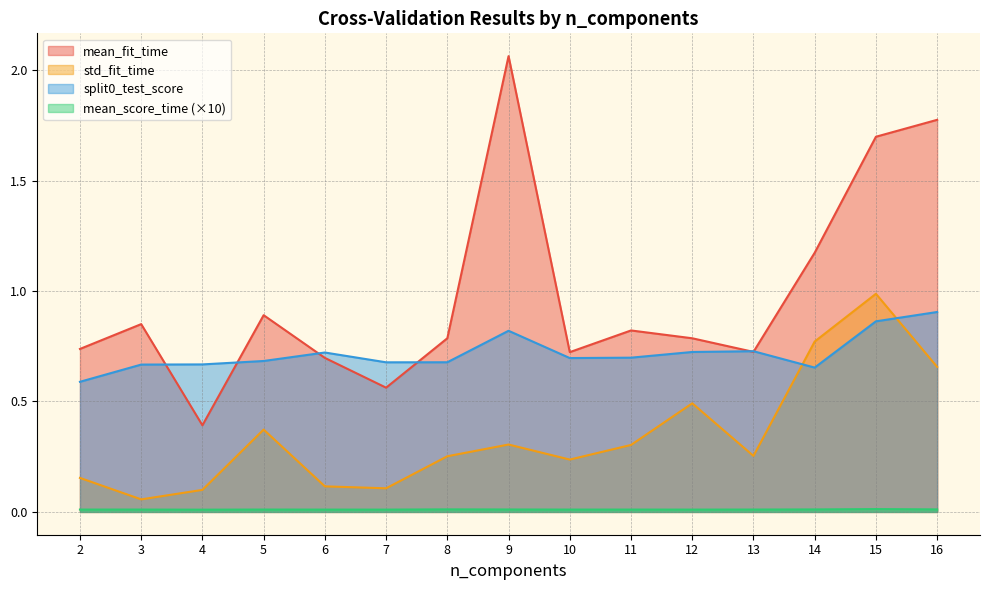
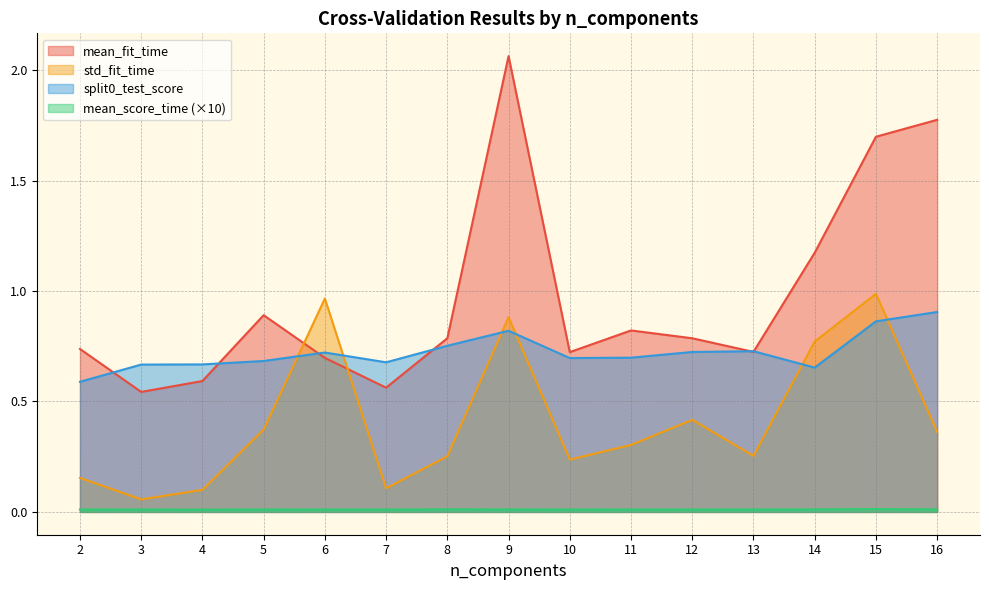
mean_fit_time, 3: 0.85 -> 0.54
mean_fit_time, 4: 0.39 -> 0.59
std_fit_time, 6: 0.12 -> 0.97
split0_test_score, 8: 0.68 -> 0.75
std_fit_time, 9: 0.31 -> 0.88
std_fit_time, 12: 0.49 -> 0.42
std_fit_time, 16: 0.66 -> 0.36
